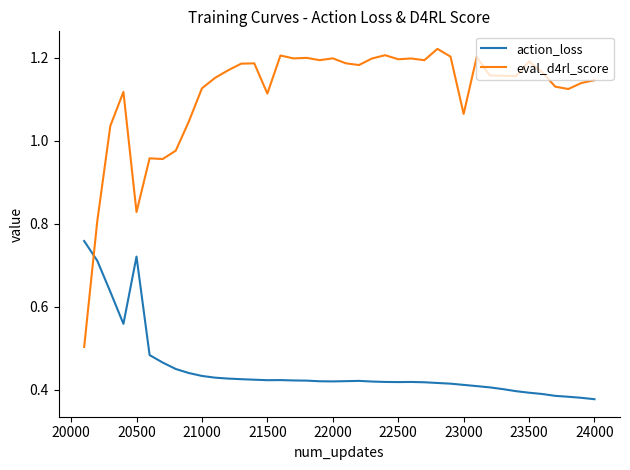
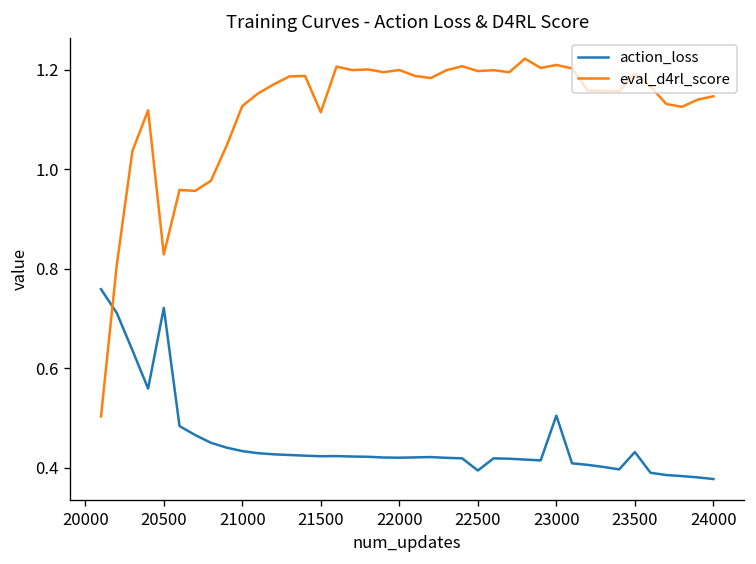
action_loss, 22500: 0.42 -> 0.39
action_loss, 23000: 0.41 -> 0.50
eval_d4rl_score, 23000: 1.06 -> 1.21
action_loss, 23500: 0.39 -> 0.43
